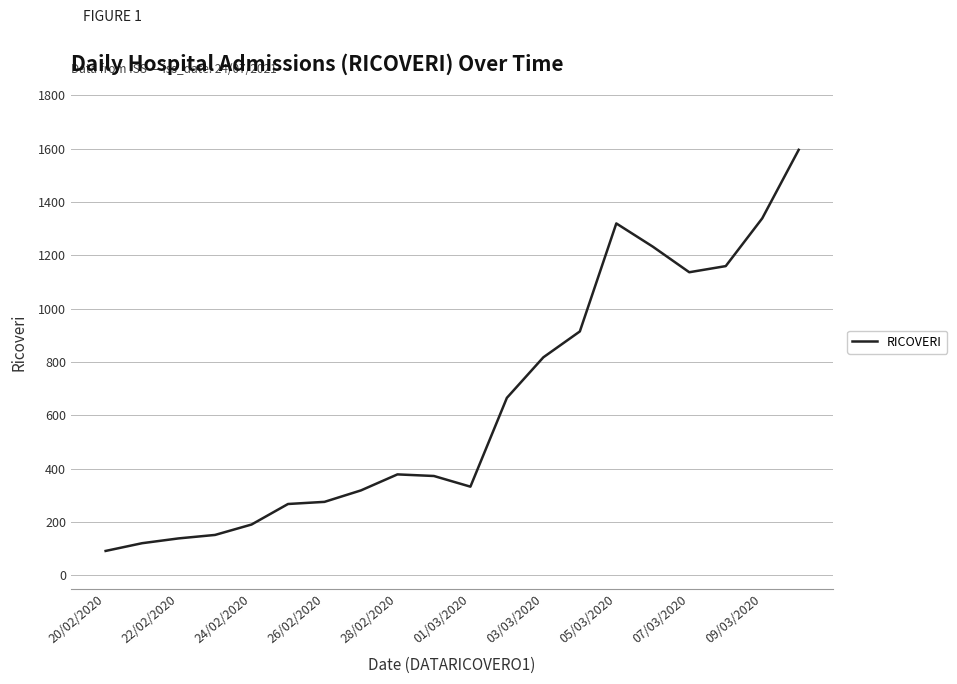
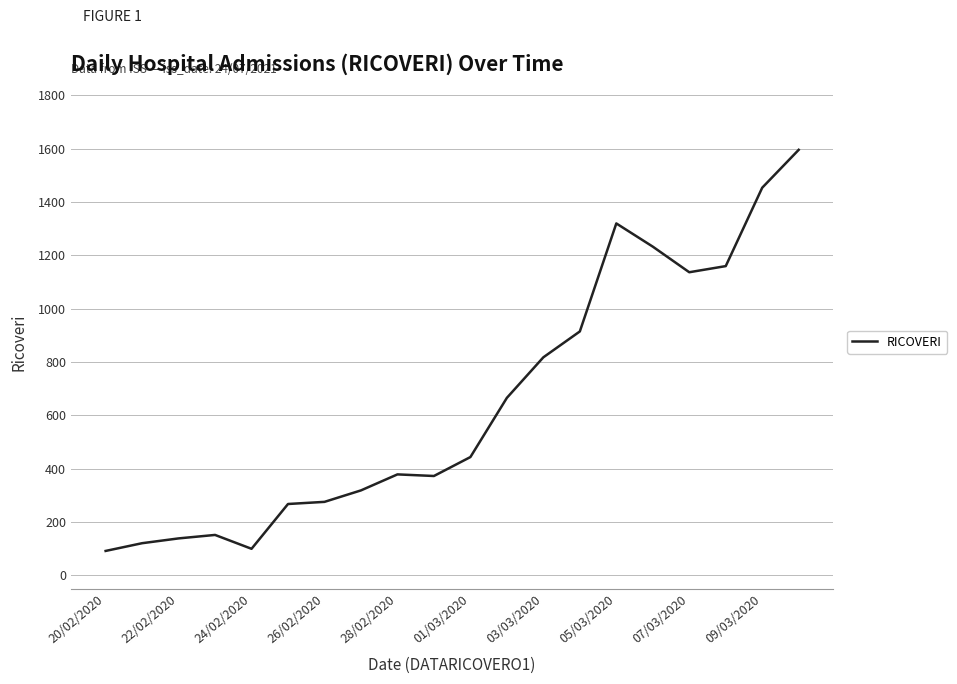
24/02/2020: 190 -> 100
01/03/2020: 330 -> 440
09/03/2020: 1340 -> 1450
